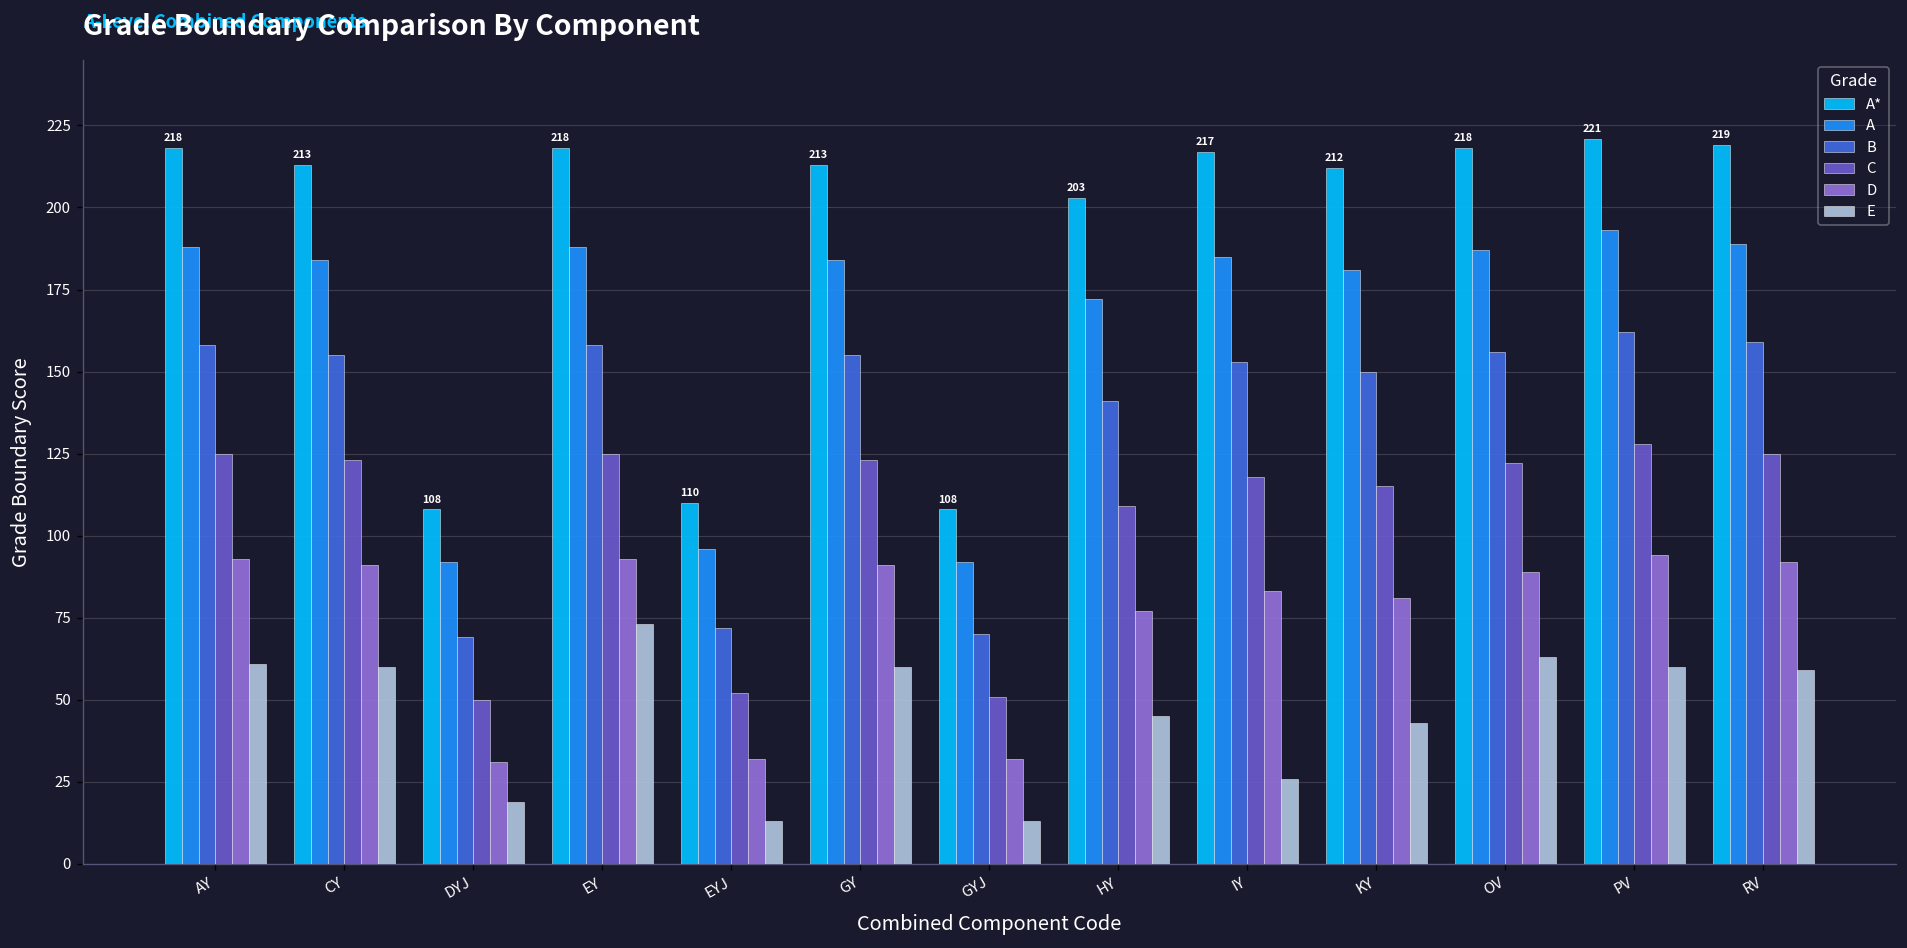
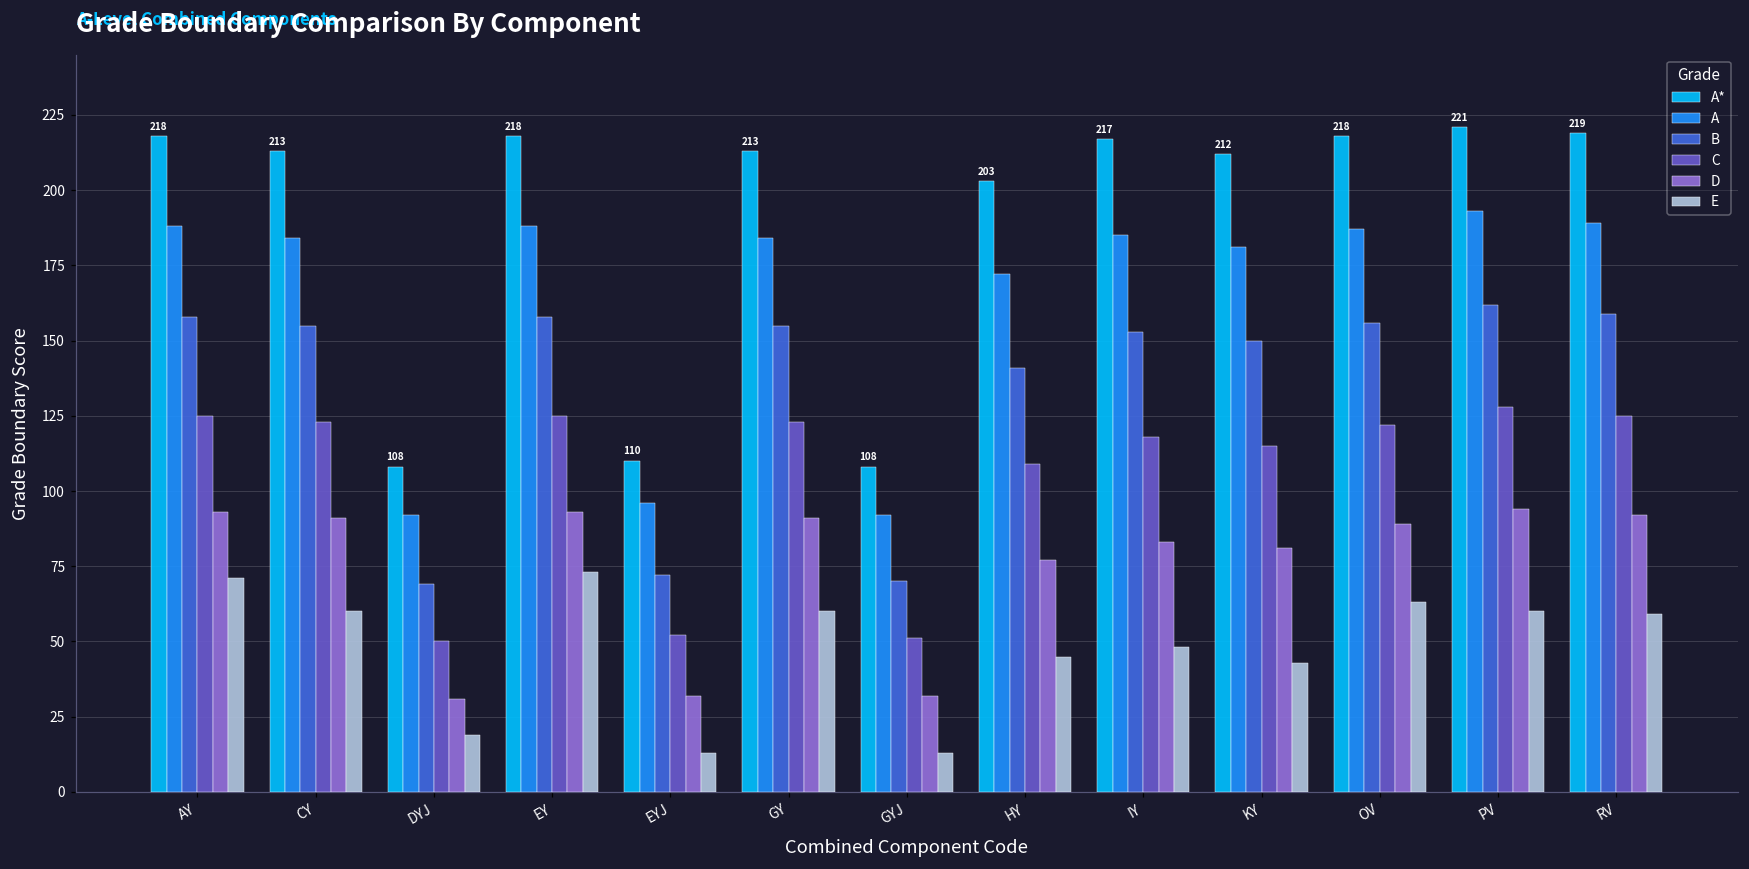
E, AY: 61 -> 71
E, IY: 26 -> 48
